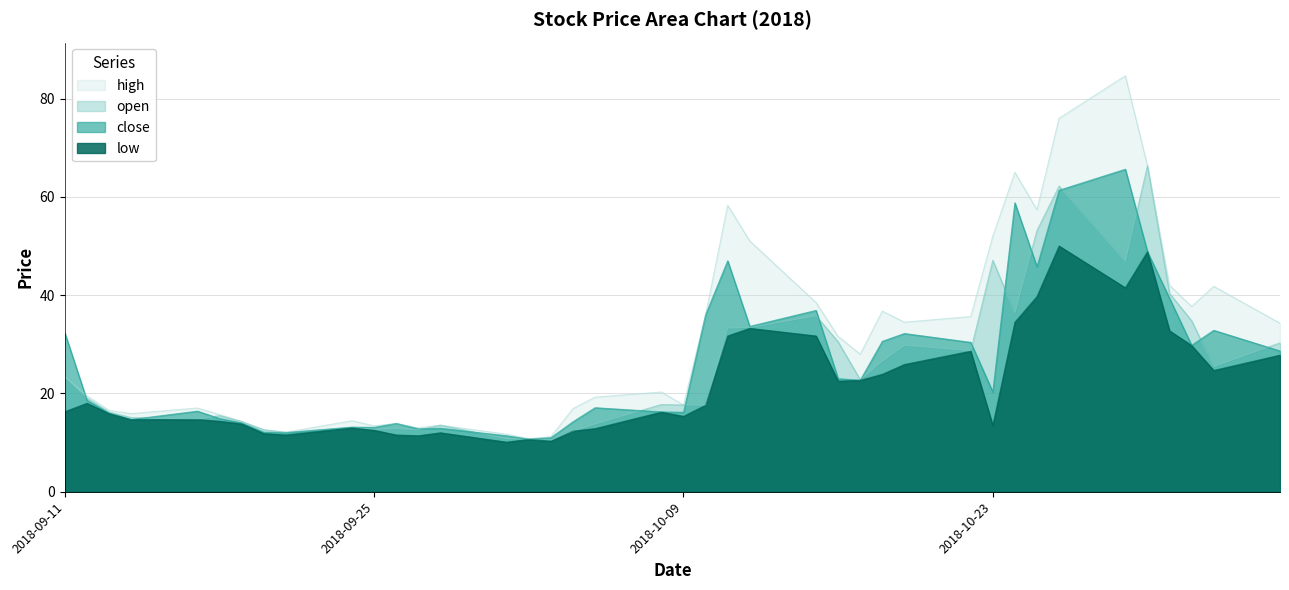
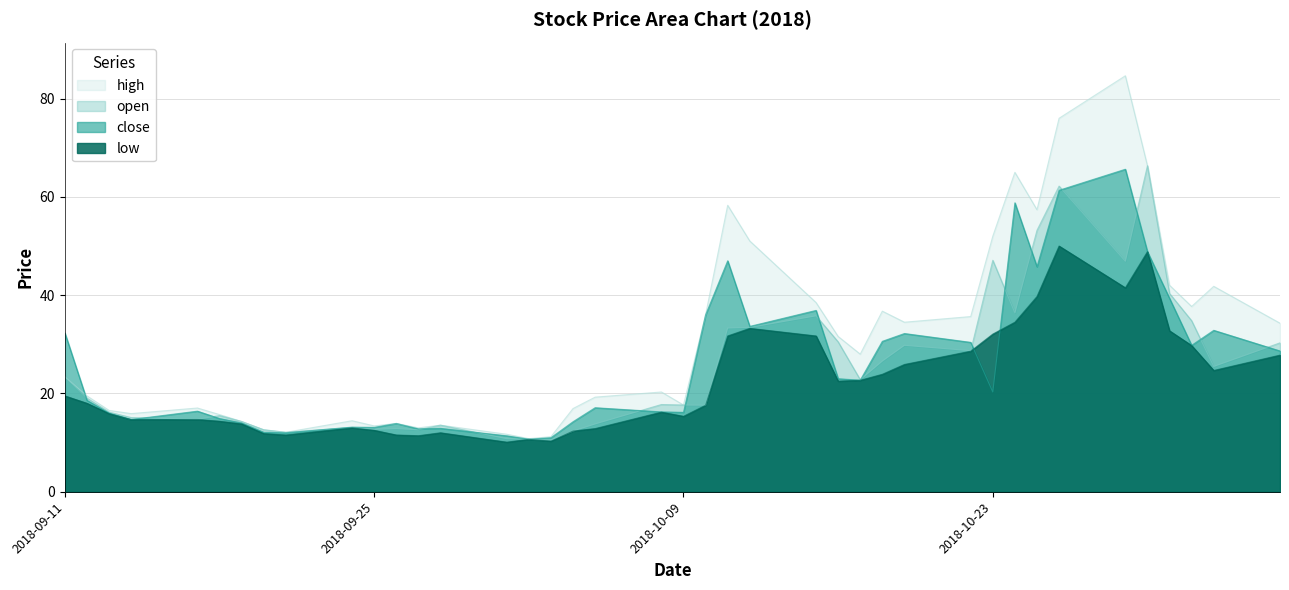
low, 2018-09-11: 16 -> 20
low, 2018-10-23: 13 -> 32
